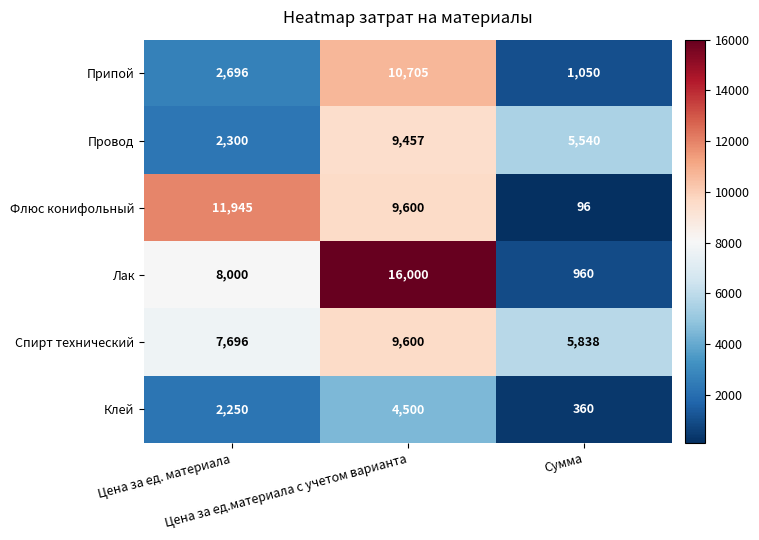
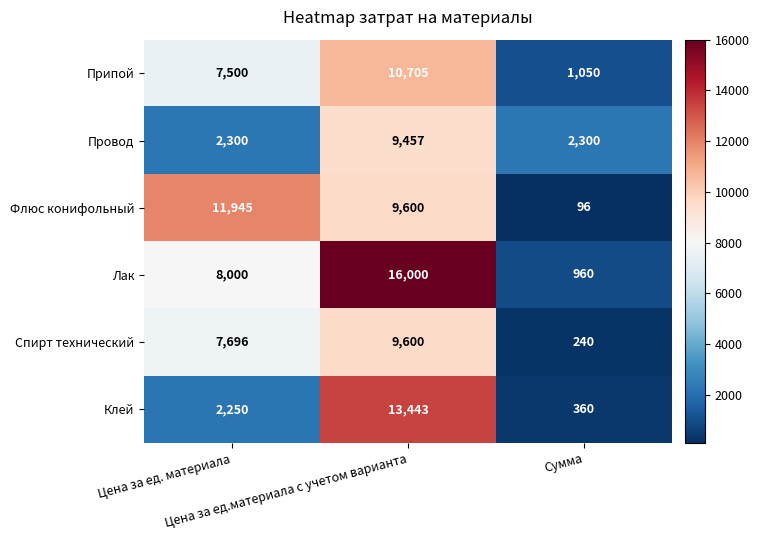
Припой, Цена за ед. материала: 2,696 -> 7,500
Провод, Сумма: 5,540 -> 2,300
Спирт технический, Сумма: 5,838 -> 240
Клей, Цена за ед.материала с учетом варианта: 4,500 -> 13,443
